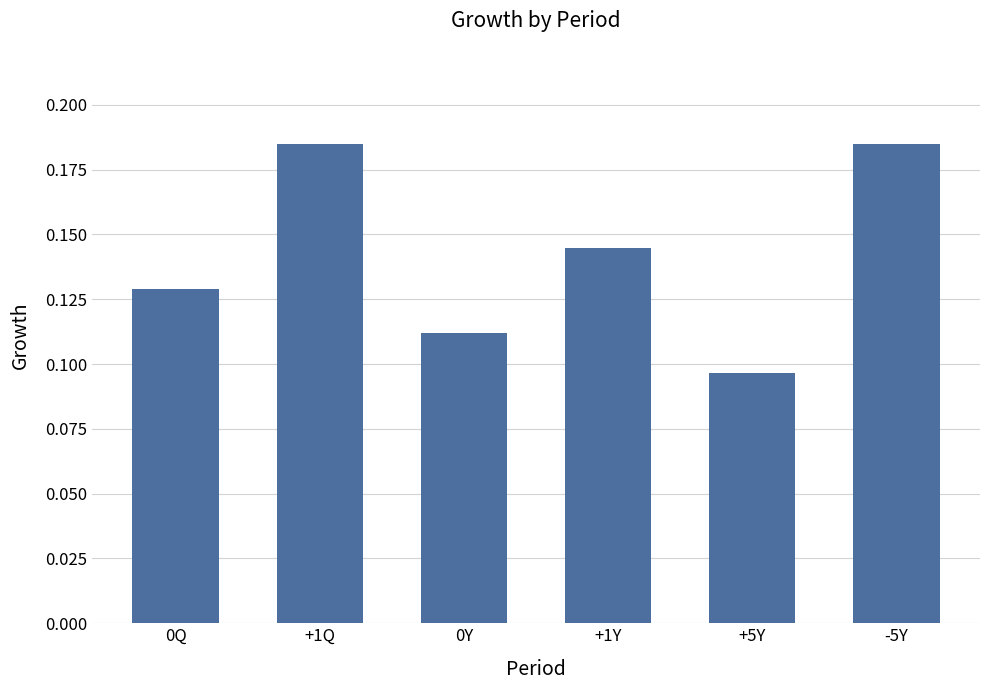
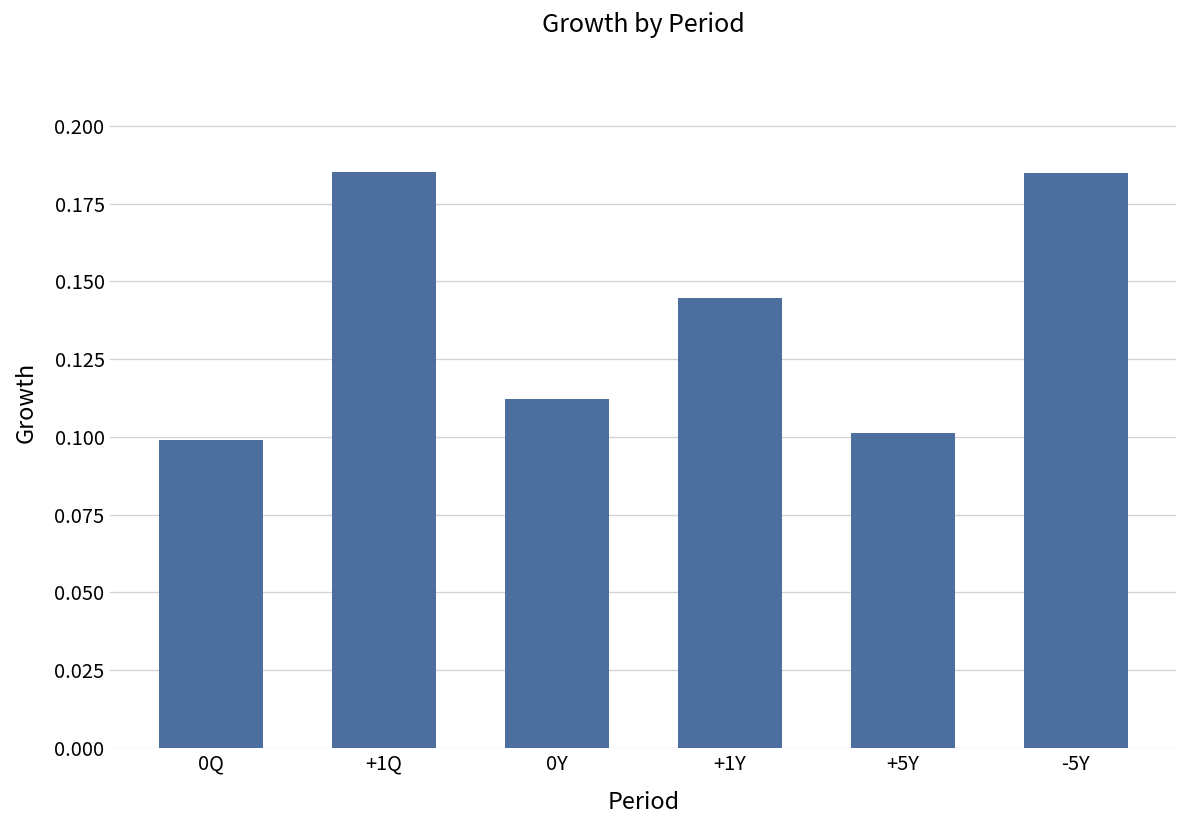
0Q: 0.129 -> 0.099
+5Y: 0.097 -> 0.101
